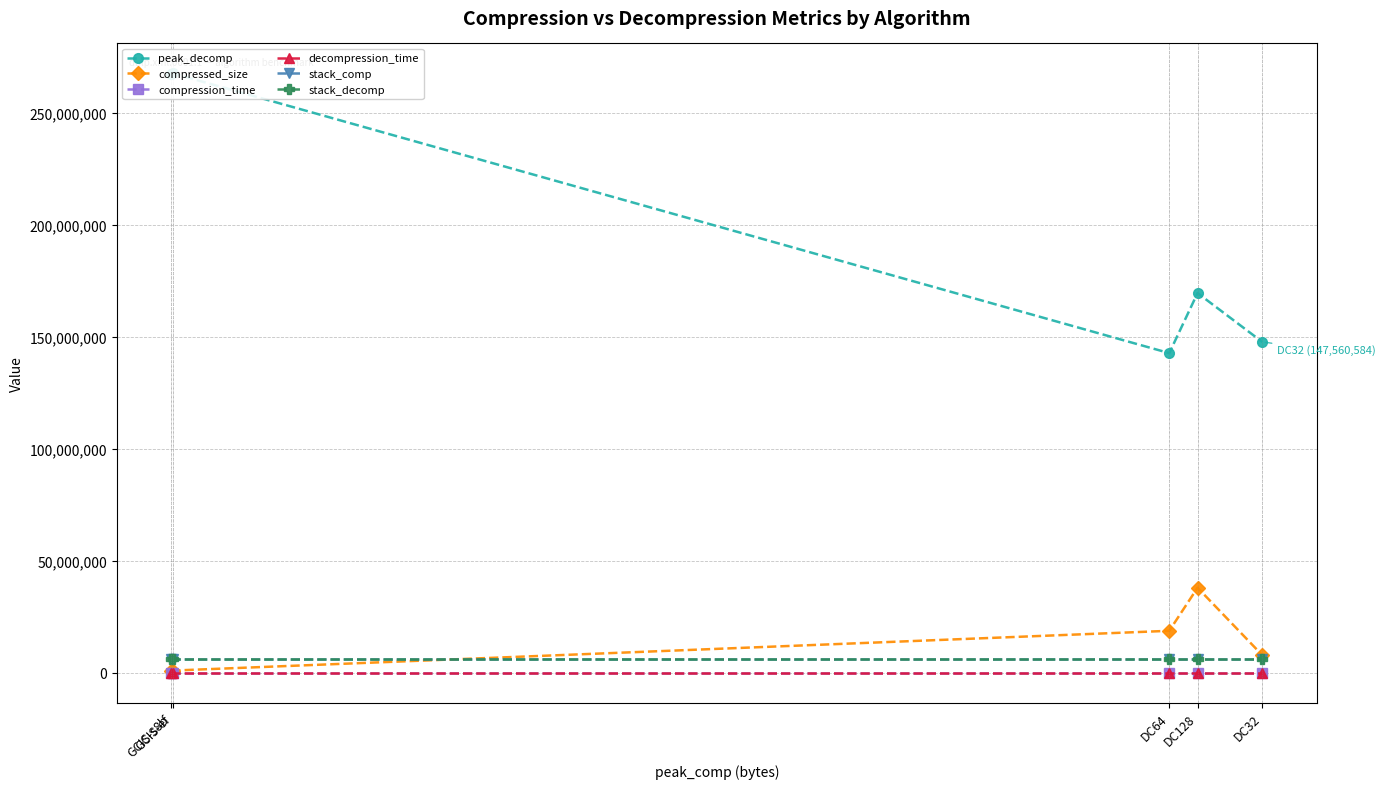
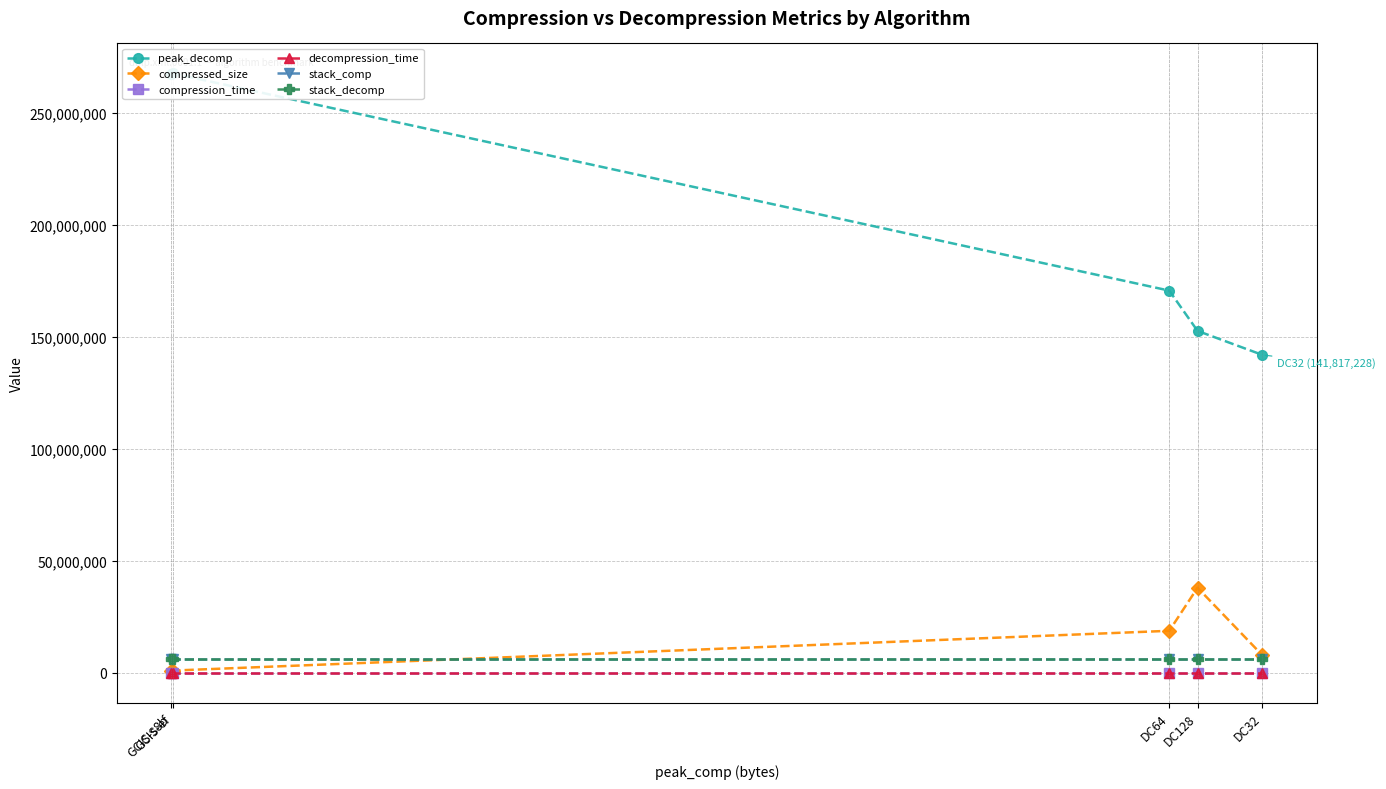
peak_decomp, DC64: 143,000,000 -> 171,000,000
peak_decomp, DC128: 169,000,000 -> 153,000,000
peak_decomp, DC32: (147,560,584) -> (141,817,228)
